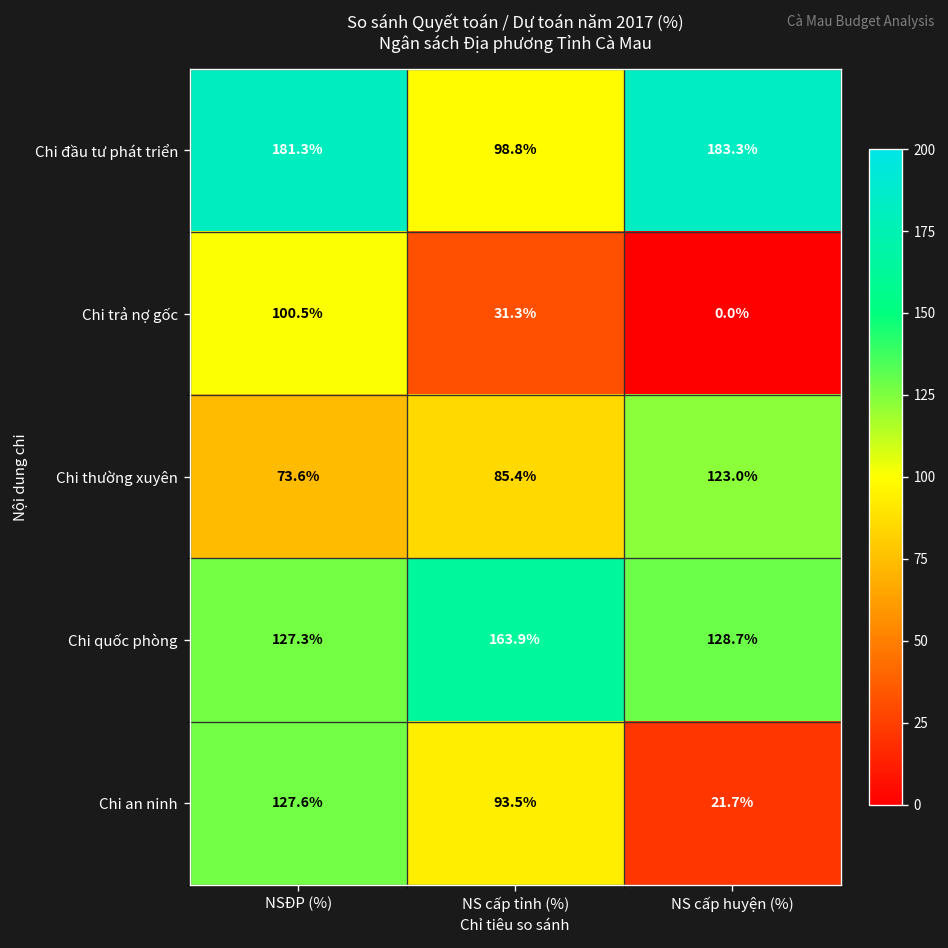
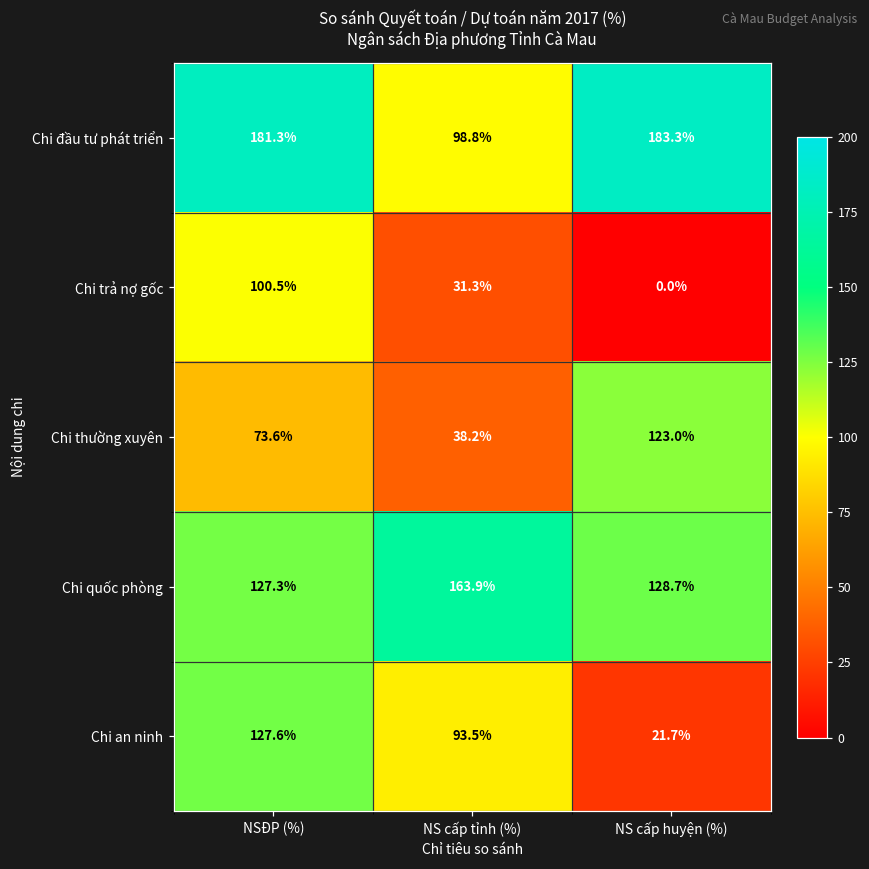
Chi thường xuyên, NS cấp tỉnh (%): 85.4% -> 38.2%
